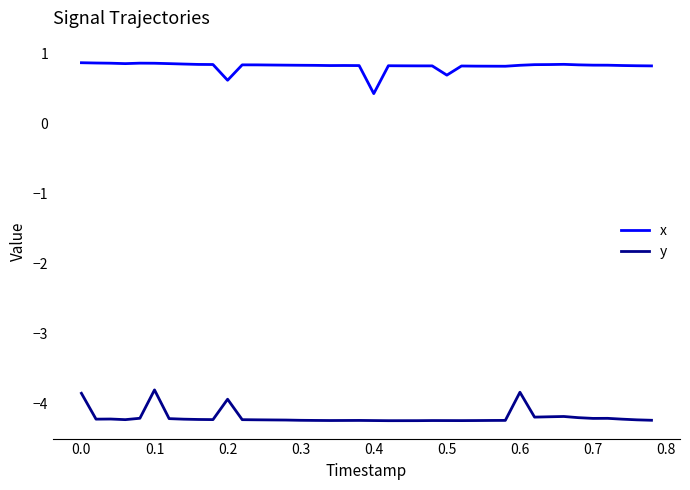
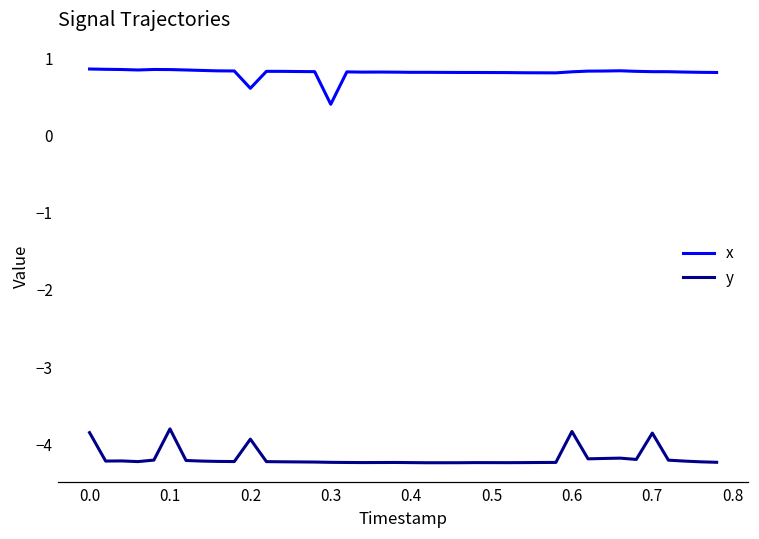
x, 0.3: 0.8 -> 0.4
x, 0.4: 0.4 -> 0.8
x, 0.5: 0.7 -> 0.8
y, 0.7: -4.2 -> -3.9
